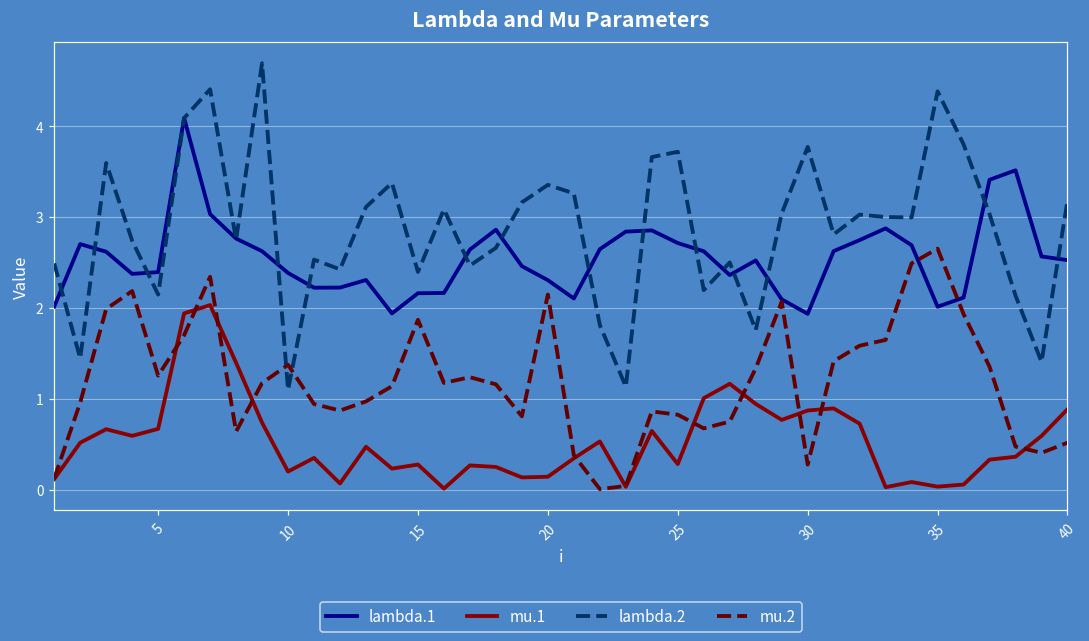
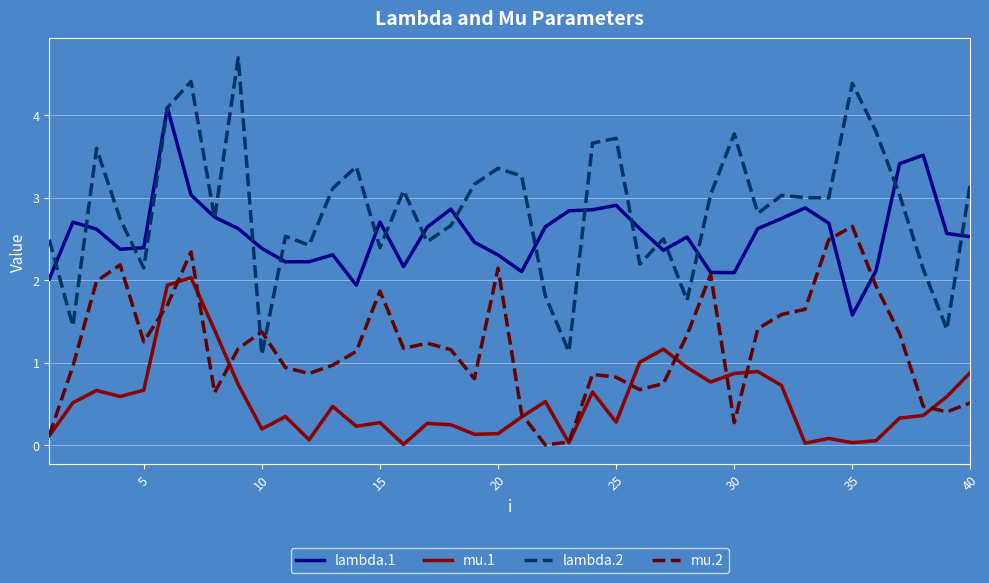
lambda.1, 15: 2.2 -> 2.7
lambda.1, 25: 2.7 -> 2.9
lambda.1, 30: 1.9 -> 2.1
lambda.1, 35: 2.0 -> 1.6
